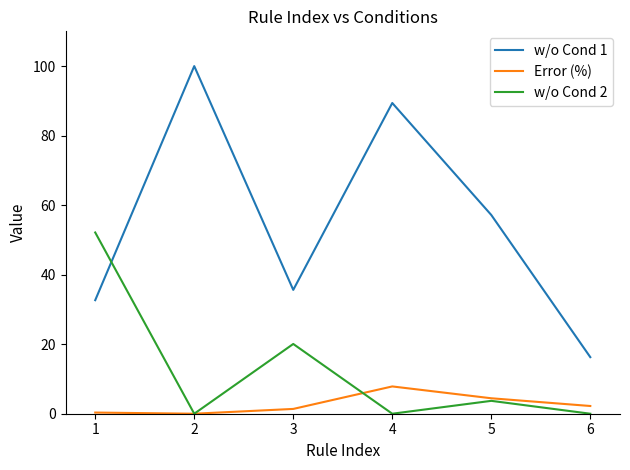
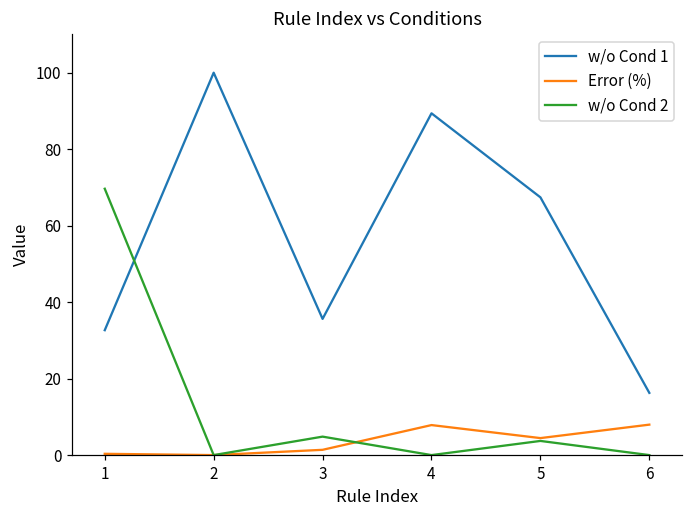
w/o Cond 2, 1: 52 -> 70
w/o Cond 2, 3: 20 -> 5
w/o Cond 1, 5: 57 -> 67
Error (%), 6: 2 -> 8
